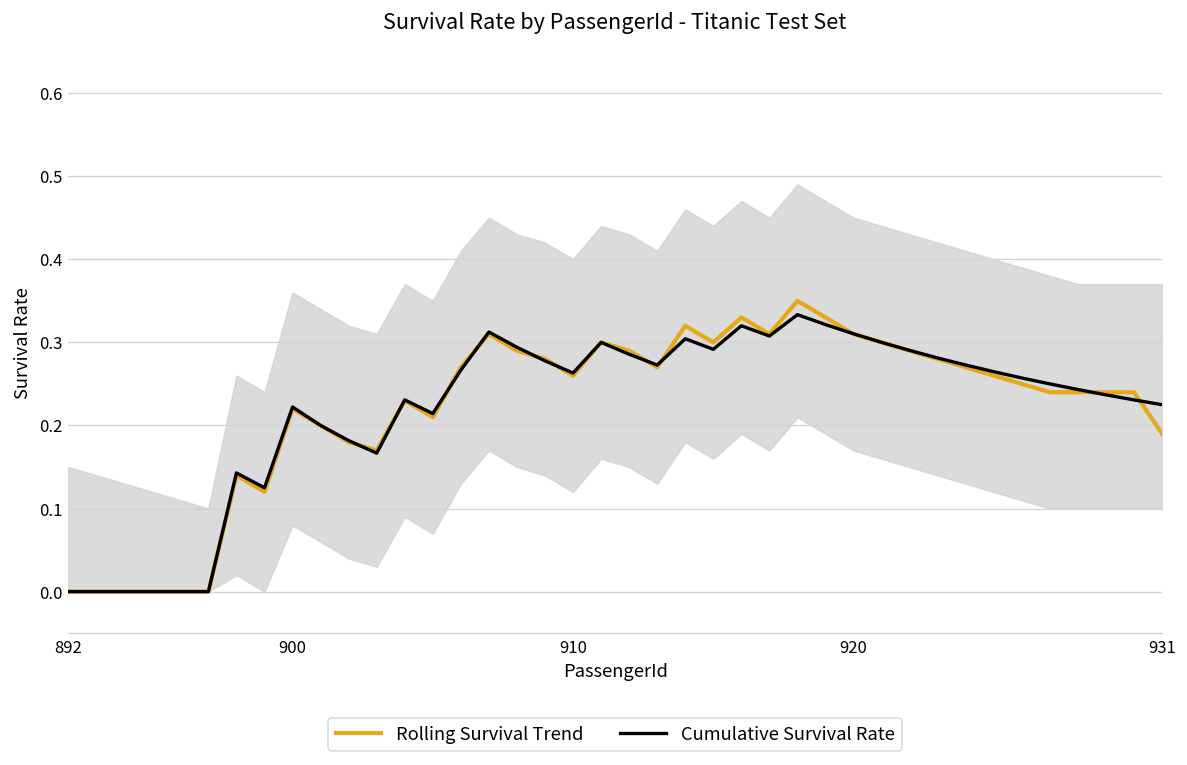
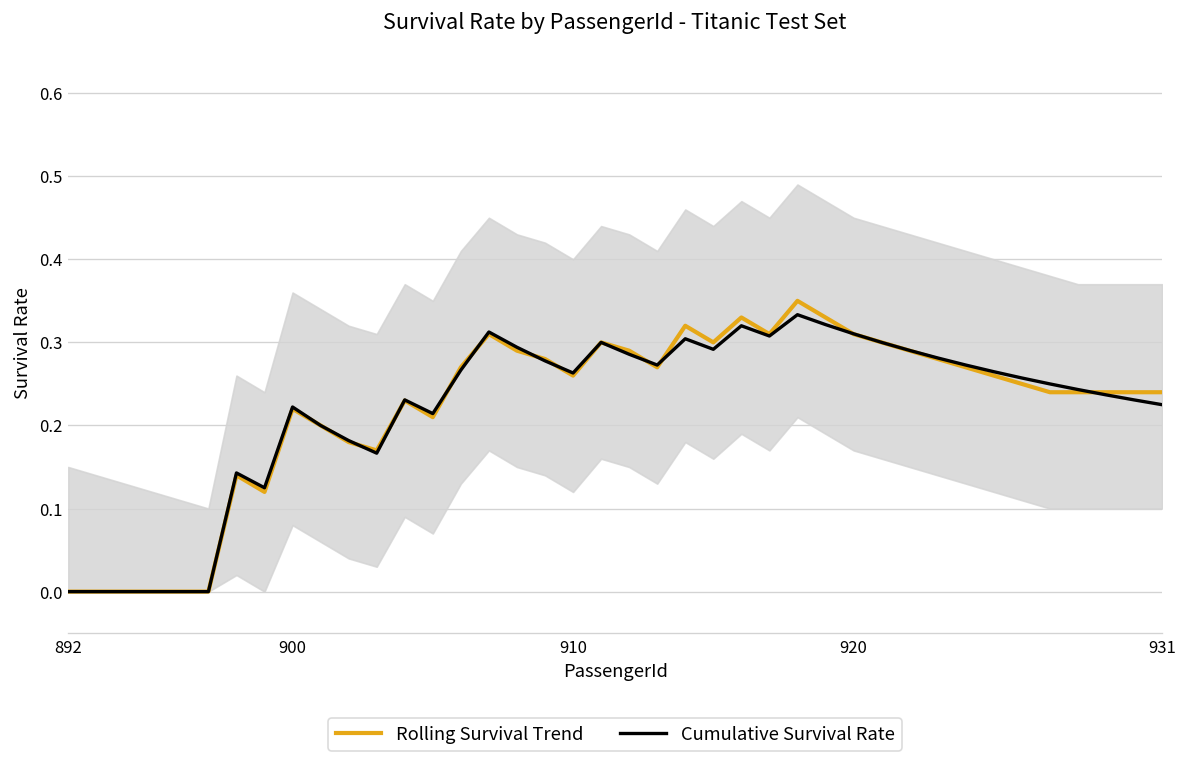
Rolling Survival Trend, 931: 0.19 -> 0.24
